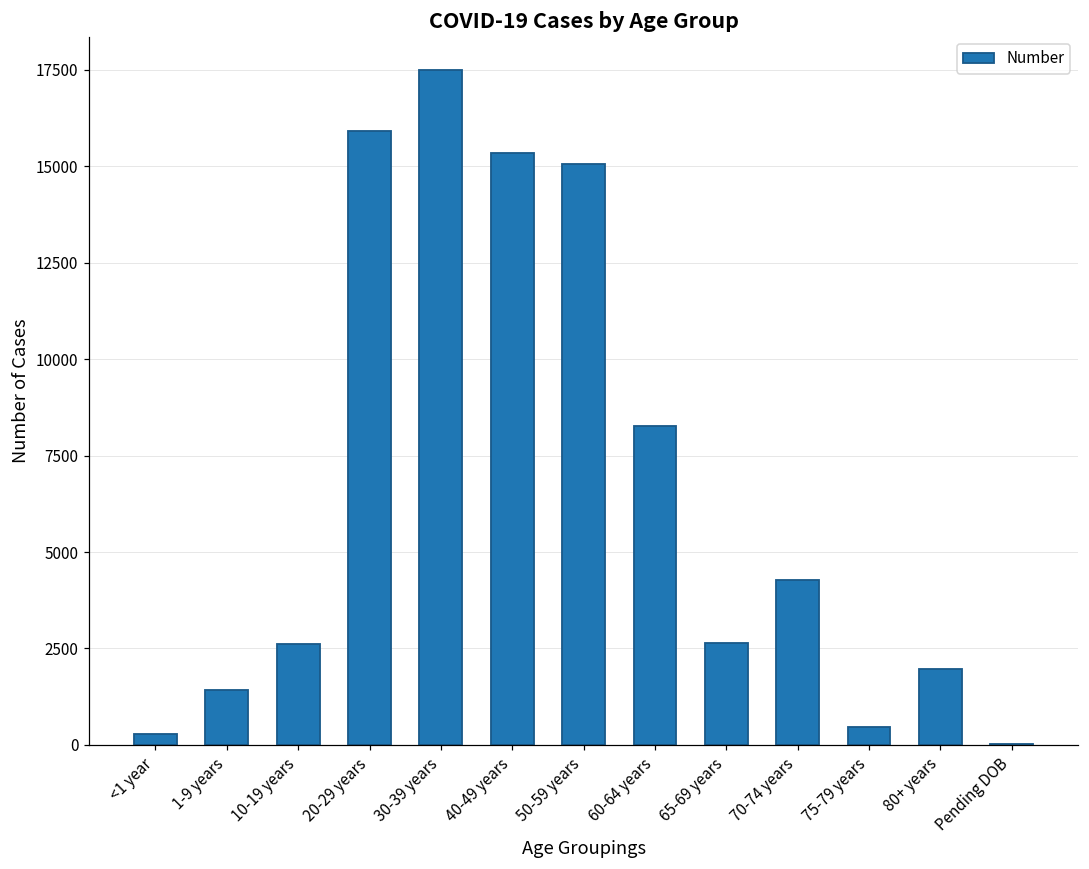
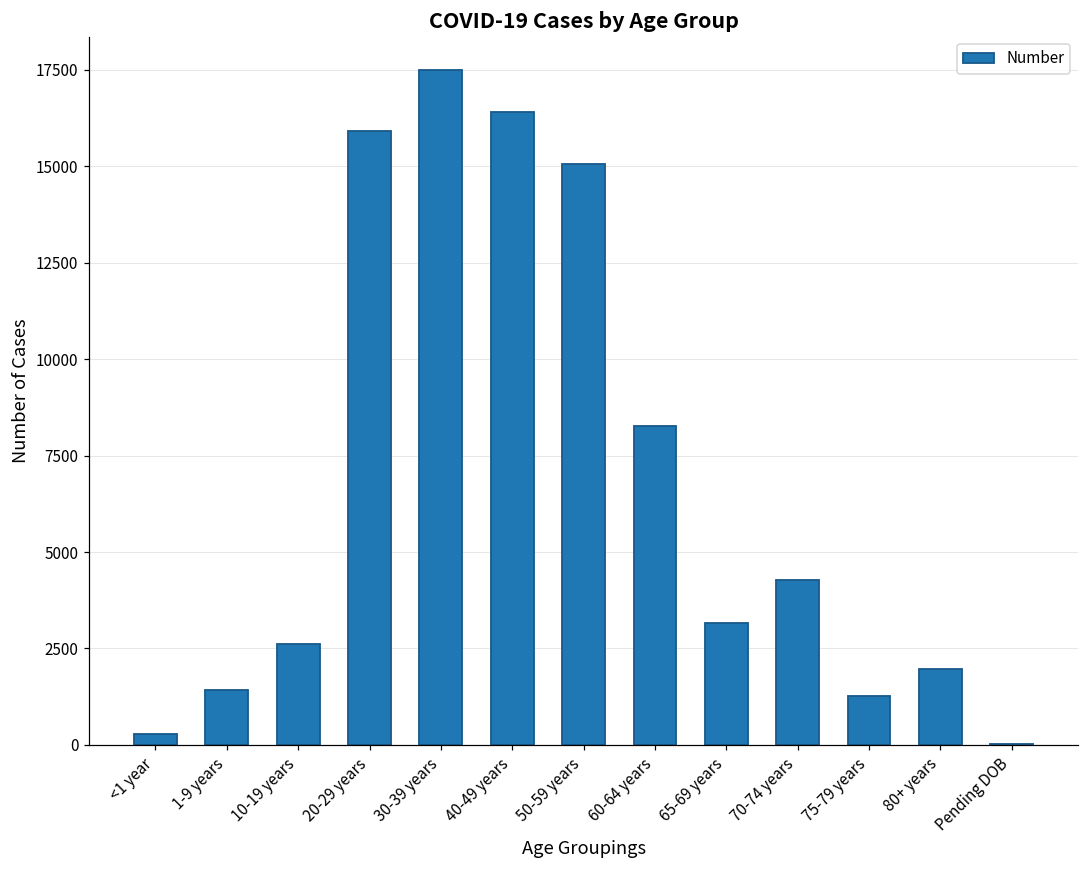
40-49 years: 15300 -> 16400
65-69 years: 2600 -> 3200
75-79 years: 500 -> 1300
